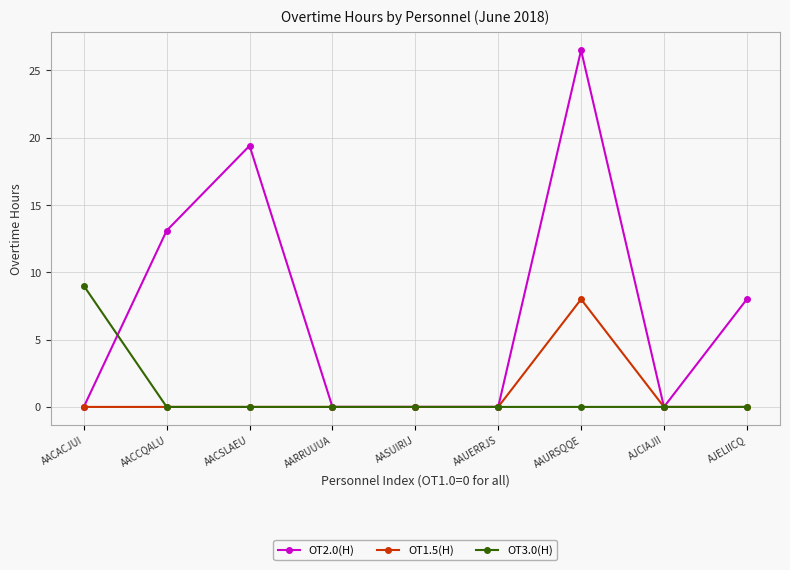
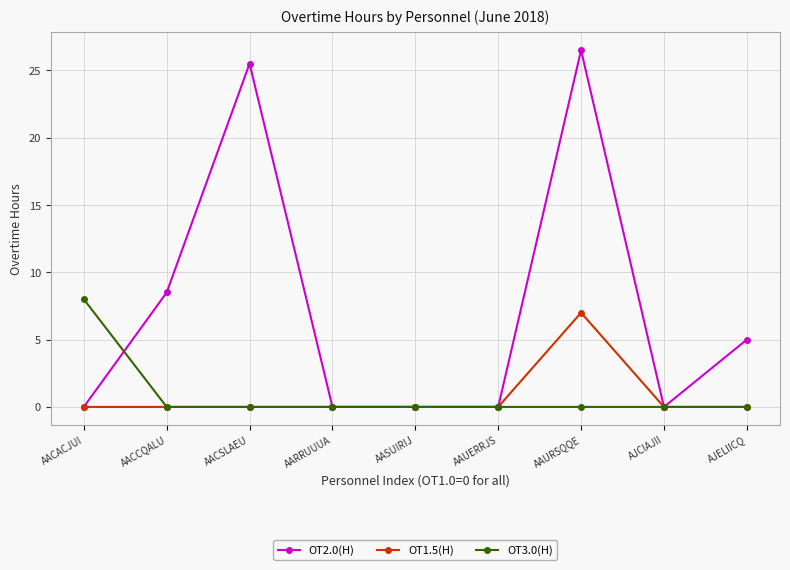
OT3.0(H), AACACJUI: 9 -> 8
OT2.0(H), AACCQALU: 13.1 -> 8.5
OT2.0(H), AACSLAEU: 19.4 -> 25.5
OT1.5(H), AAURSQQE: 8 -> 7
OT2.0(H), AJELIICQ: 8 -> 5
